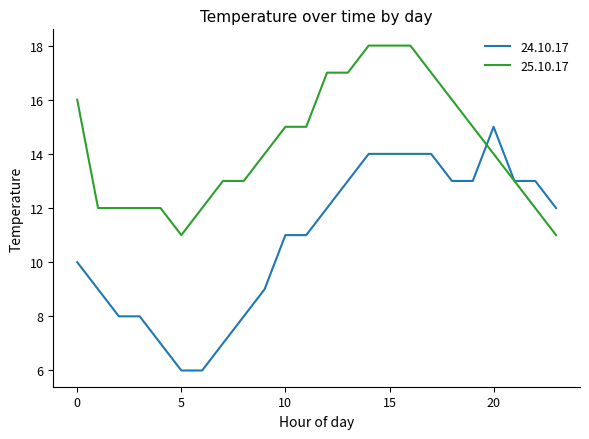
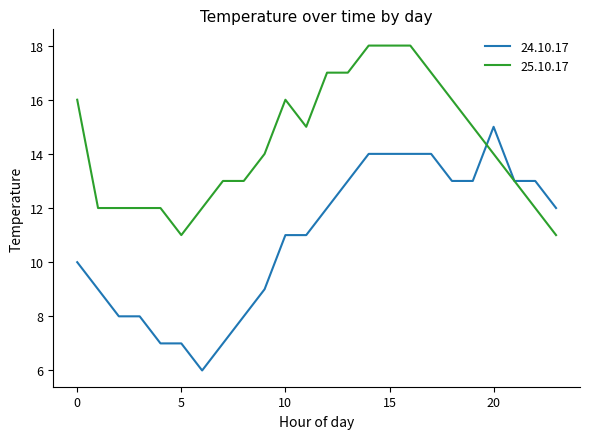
24.10.17, 5: 6 -> 7
25.10.17, 10: 15 -> 16
